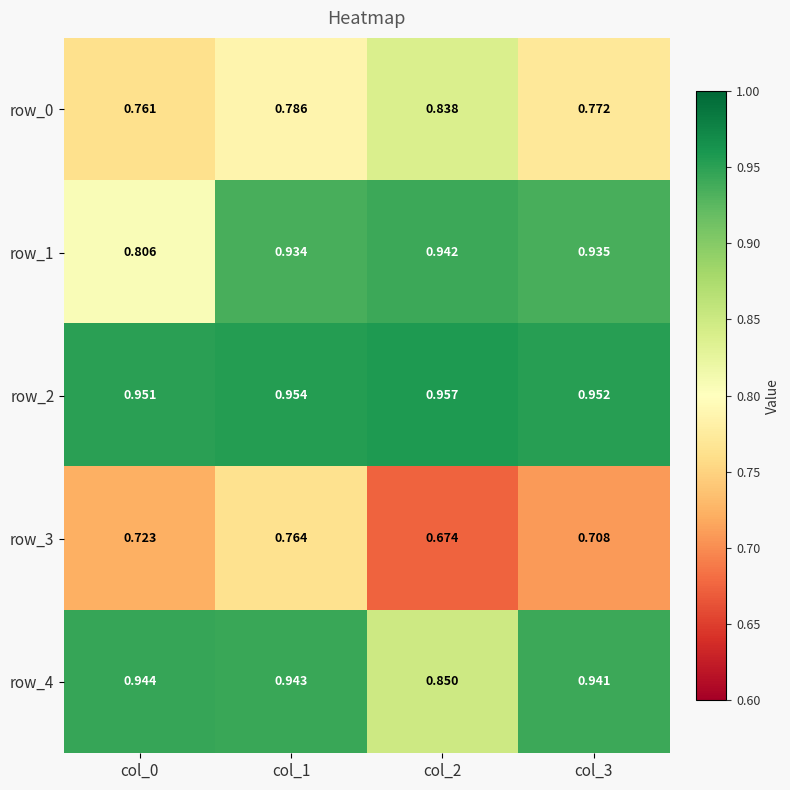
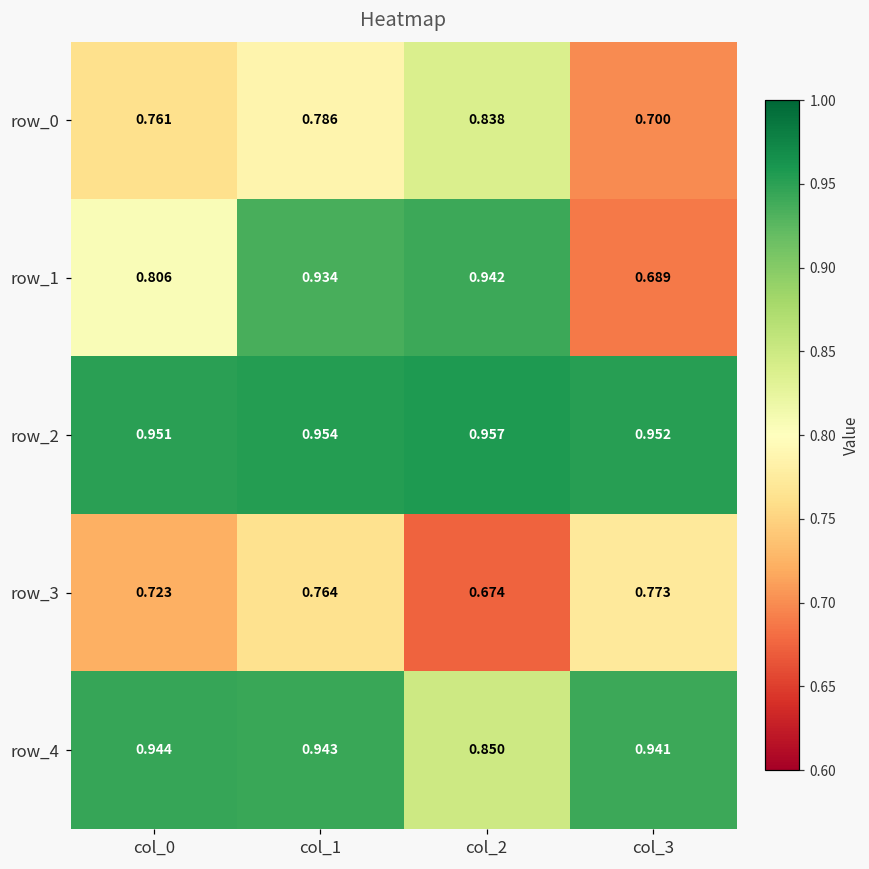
row_0, col_3: 0.772 -> 0.700
row_1, col_3: 0.935 -> 0.689
row_3, col_3: 0.708 -> 0.773
